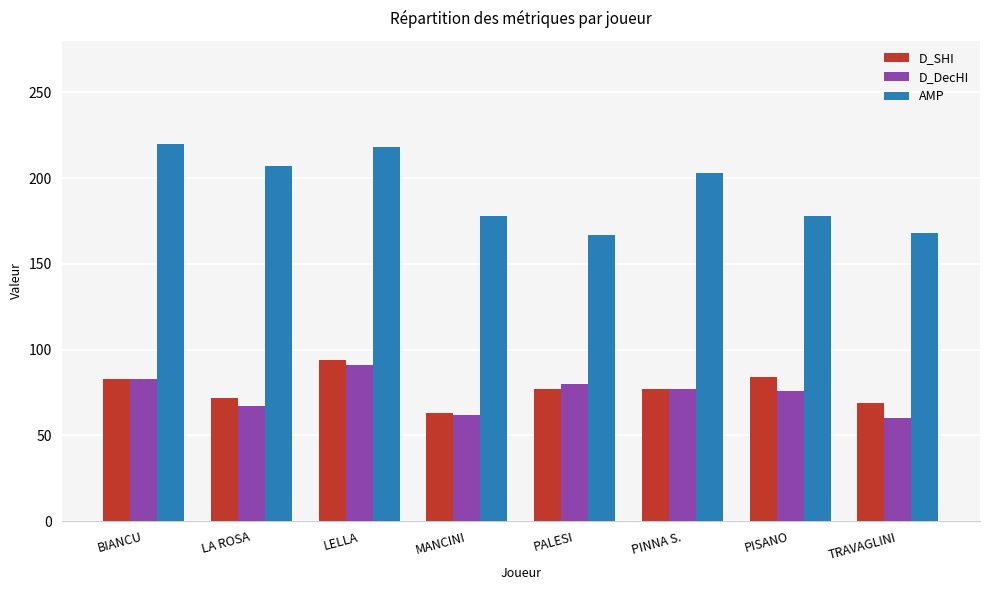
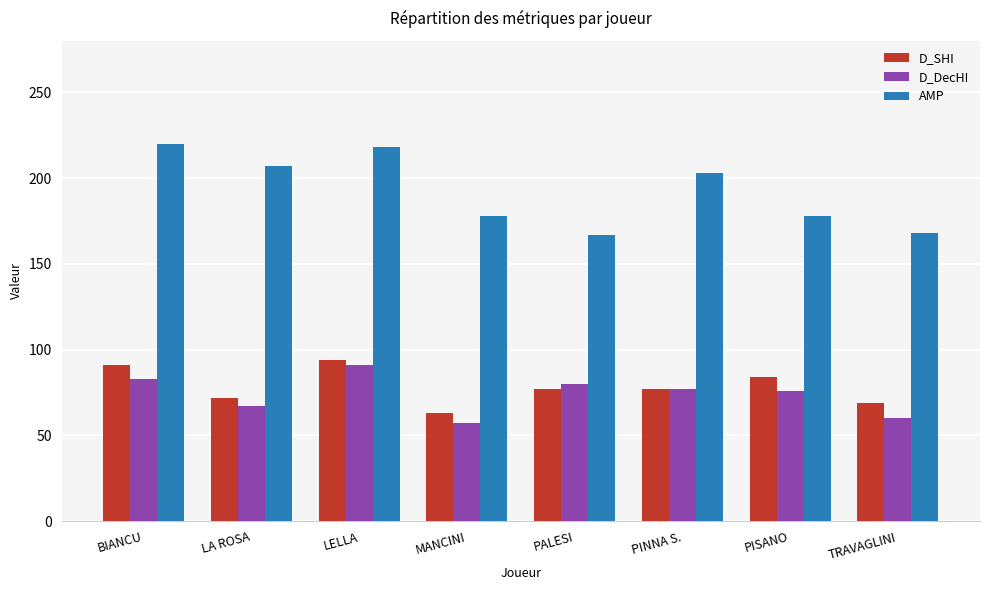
D_SHI, BIANCU: 83 -> 91
D_DecHI, MANCINI: 62 -> 57
